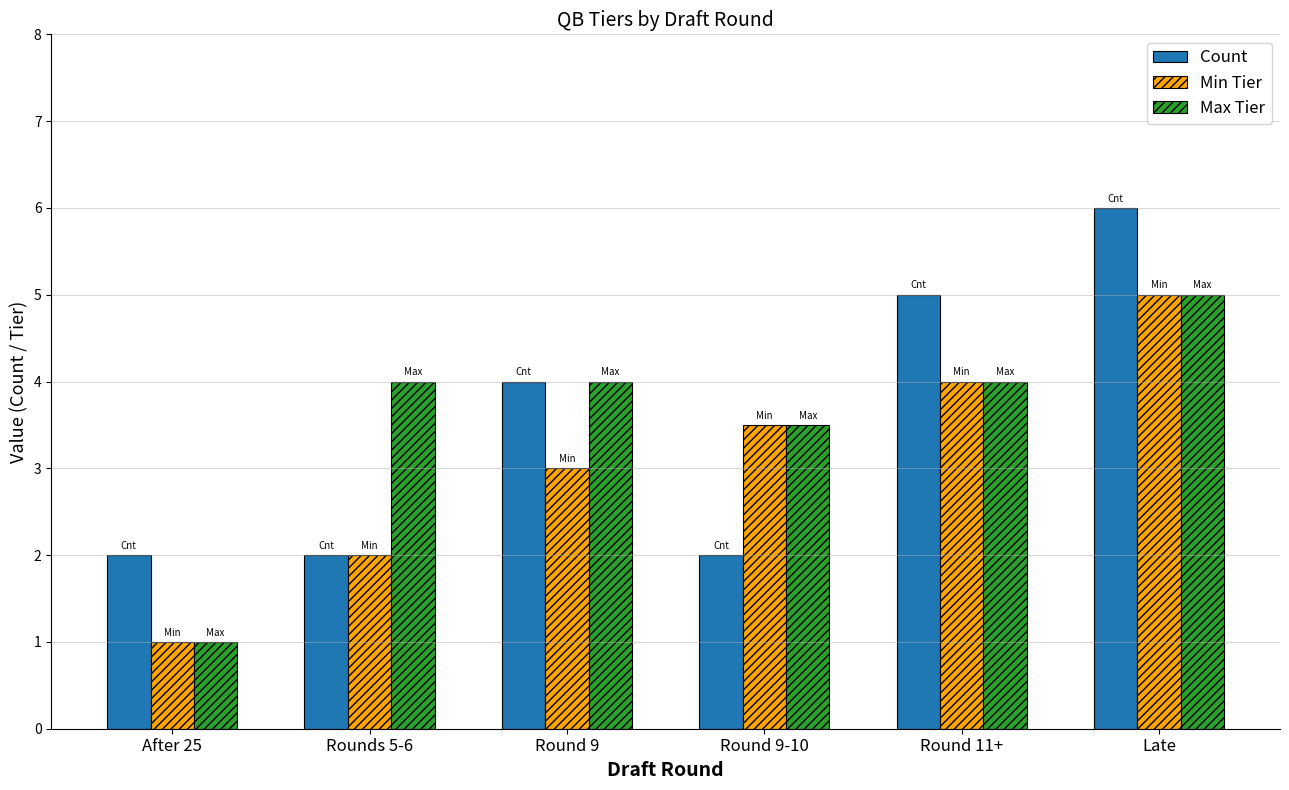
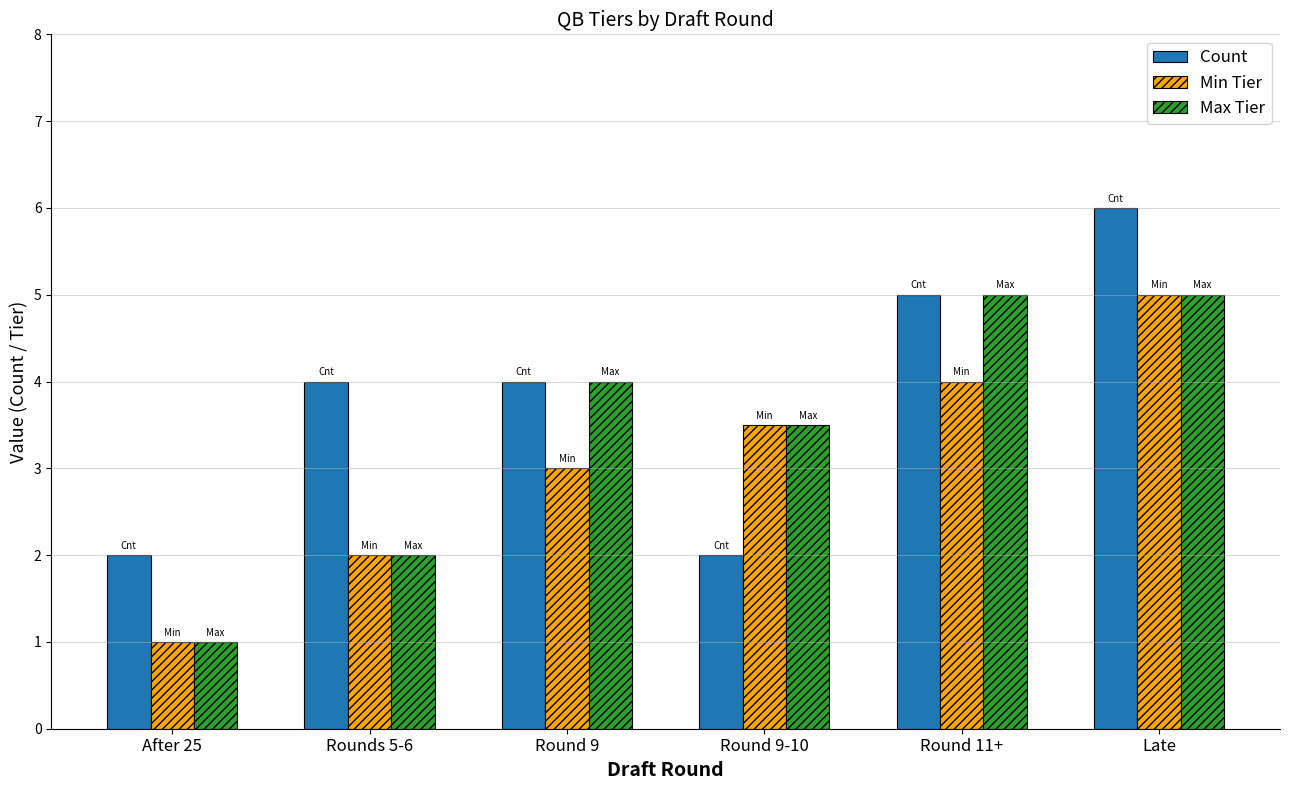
Count, Rounds 5-6: 2 -> 4
Max Tier, Rounds 5-6: 4 -> 2
Max Tier, Round 11+: 4 -> 5
